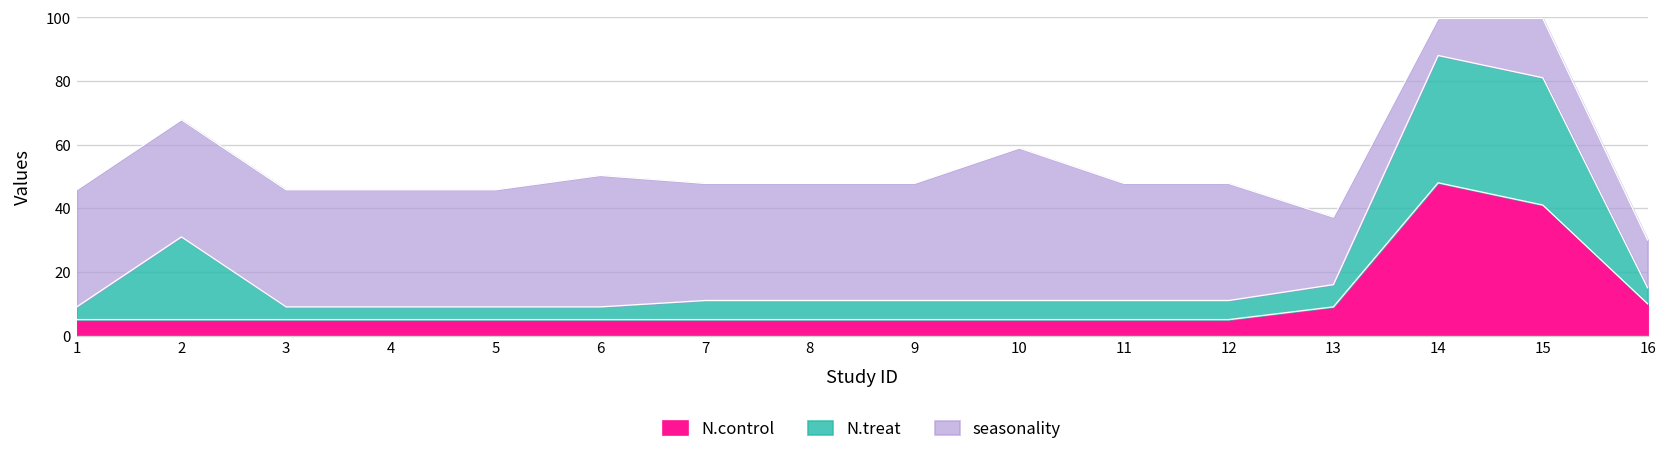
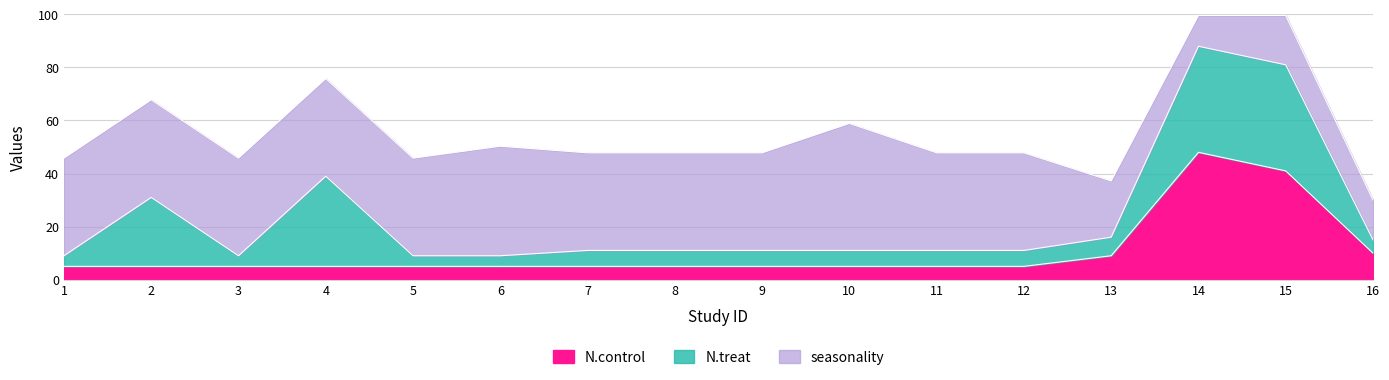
N.treat, 4: 4 -> 34
